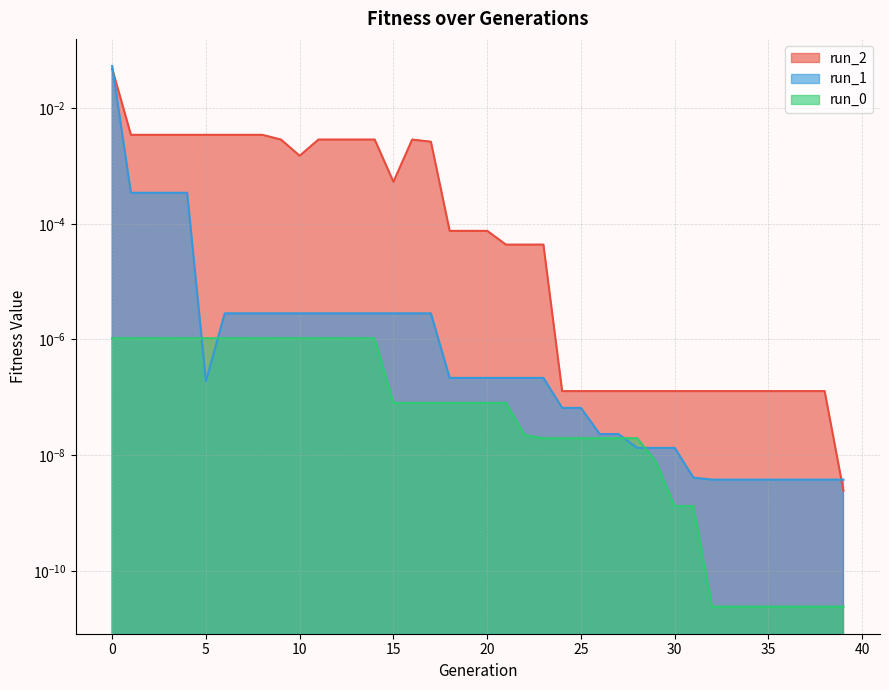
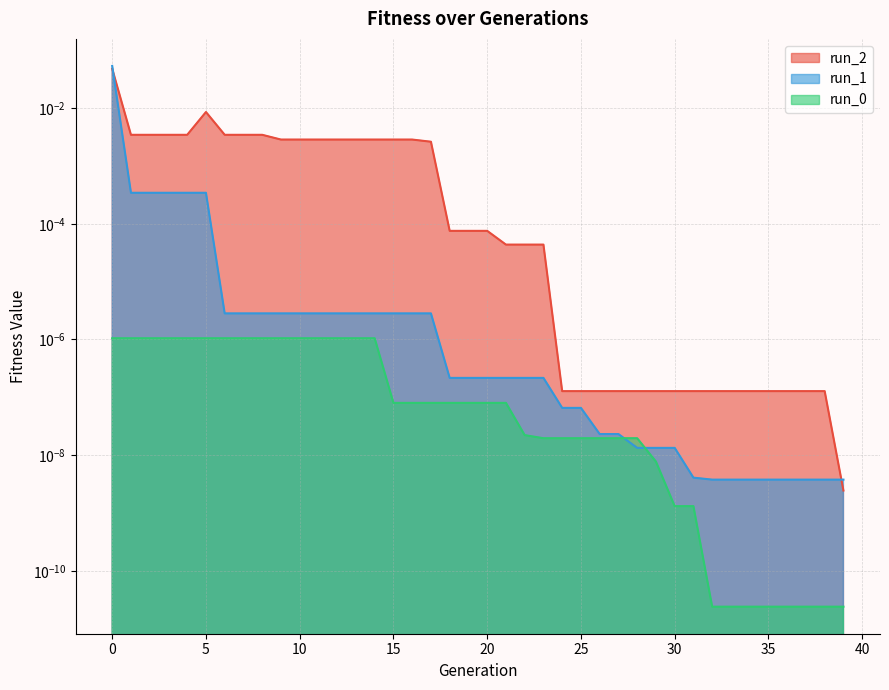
run_2, 5: 0.003 -> 0.009
run_1, 5: 0.00000019 -> 0.0003
run_2, 10: 0.0015 -> 0.003
run_2, 15: 0.0005 -> 0.003
